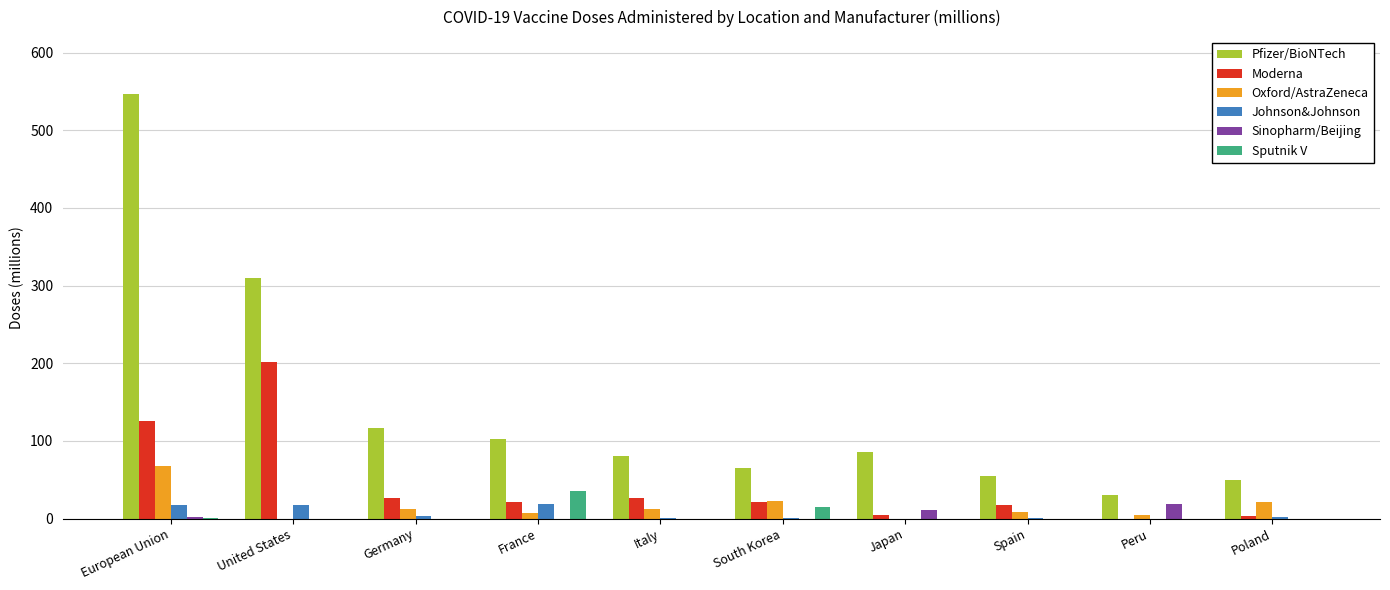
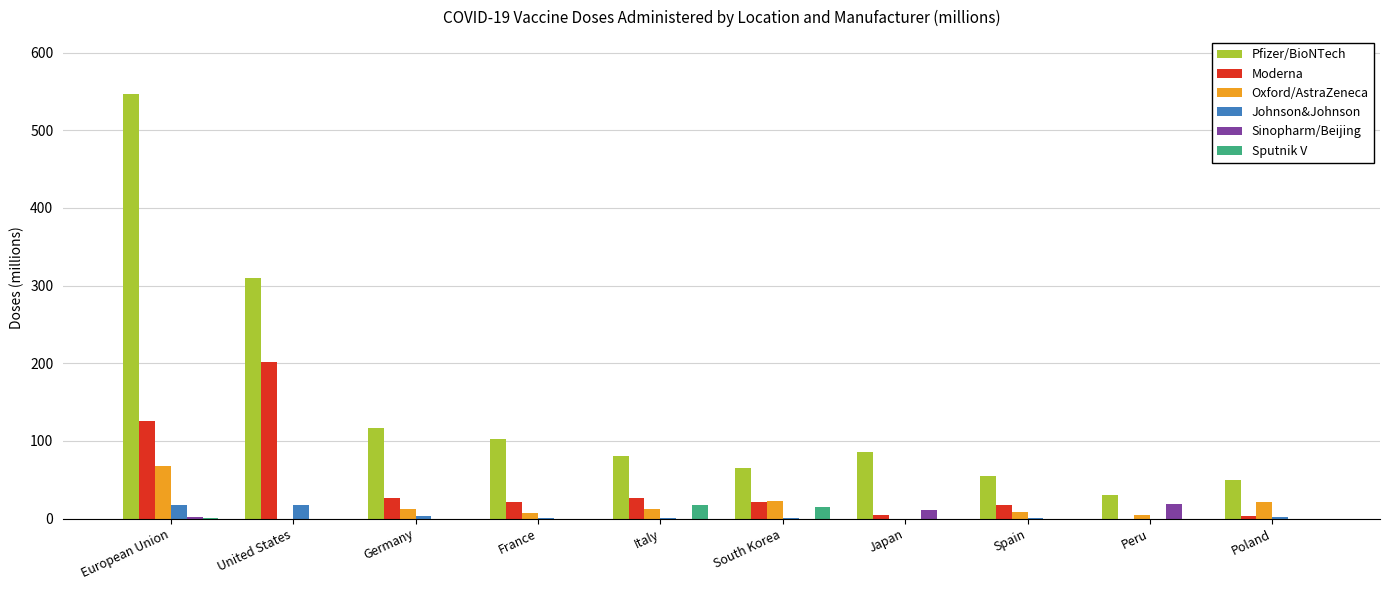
Johnson&Johnson, France: 20 -> 0
Sputnik V, France: 40 -> 0
Sputnik V, Italy: 0 -> 20
